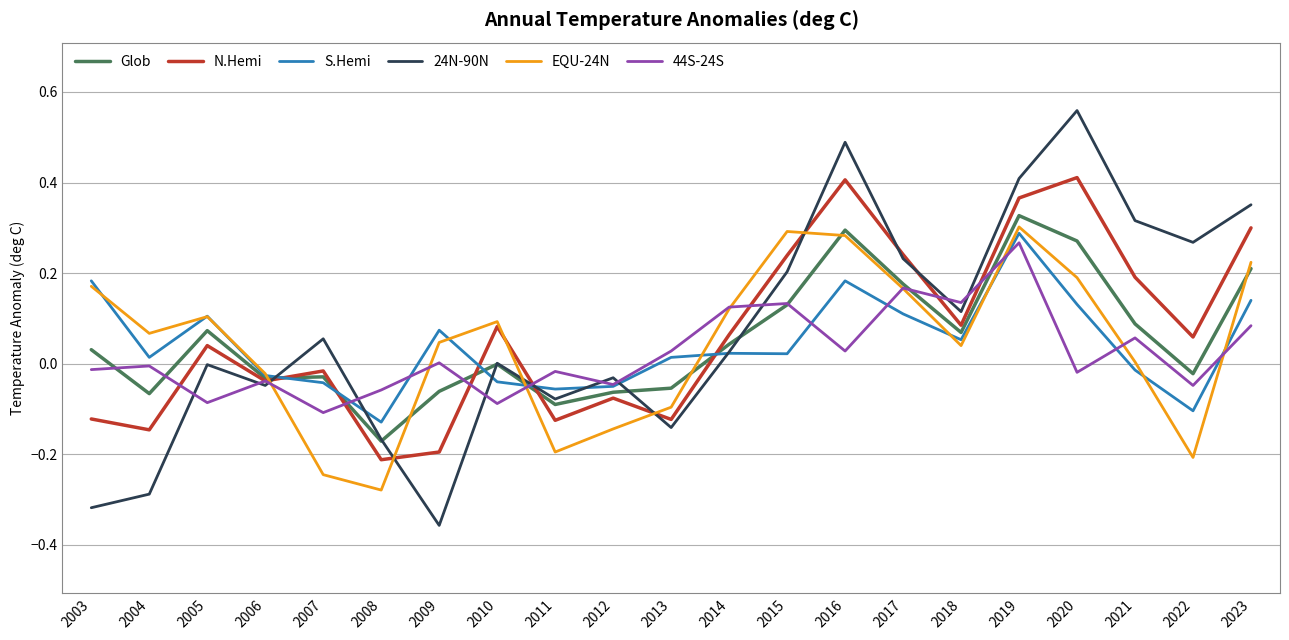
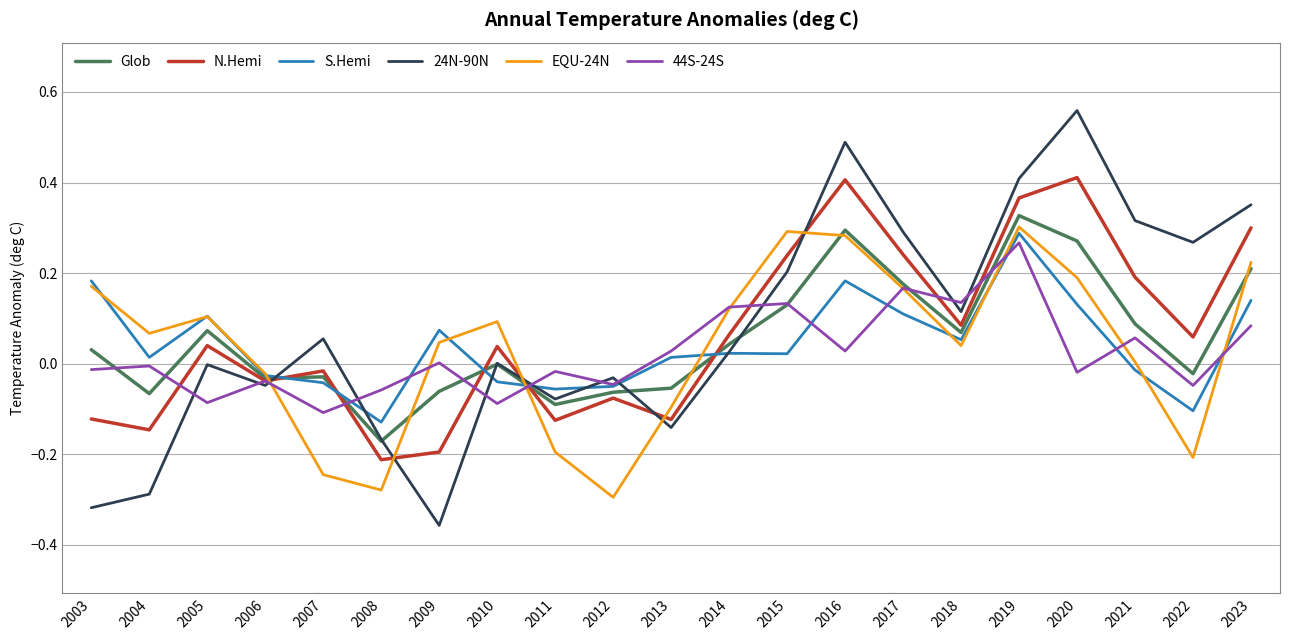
N.Hemi, 2010: 0.08 -> 0.04
EQU-24N, 2012: -0.14 -> -0.30
24N-90N, 2017: 0.23 -> 0.29
